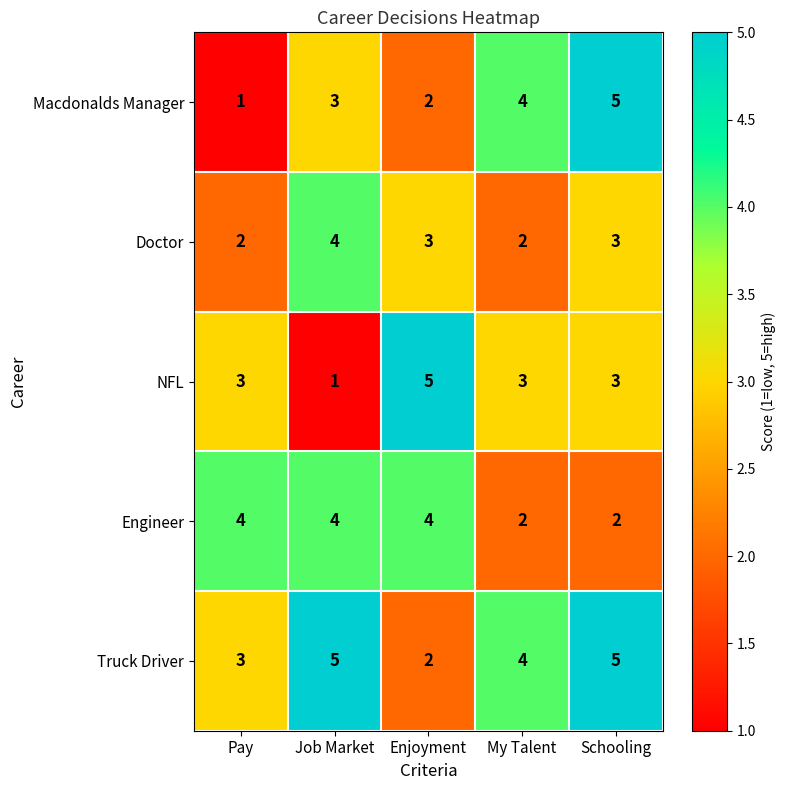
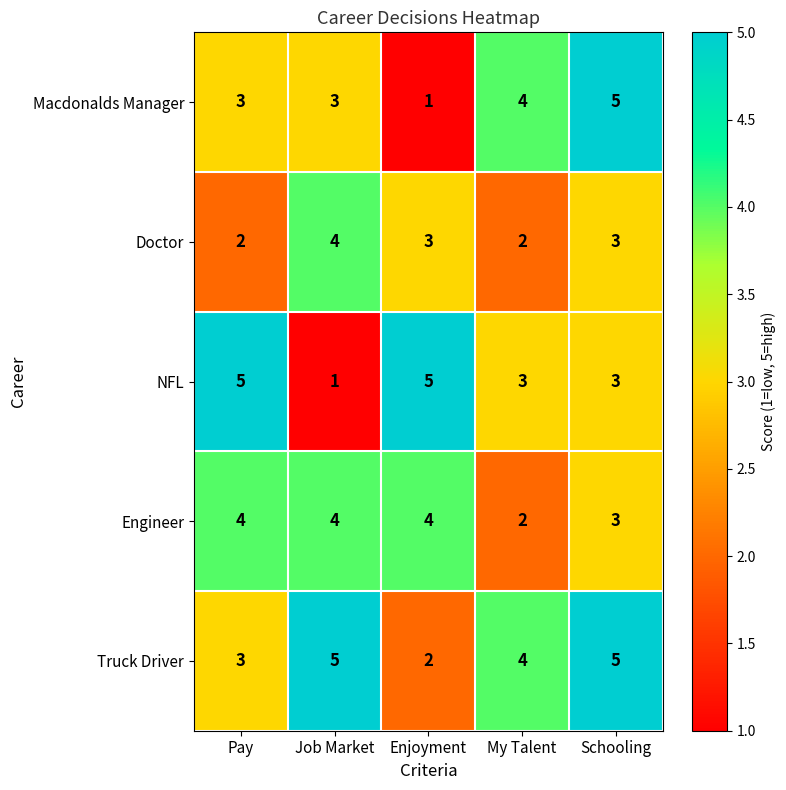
Macdonalds Manager, Pay: 1 -> 3
Macdonalds Manager, Enjoyment: 2 -> 1
NFL, Pay: 3 -> 5
Engineer, Schooling: 2 -> 3
